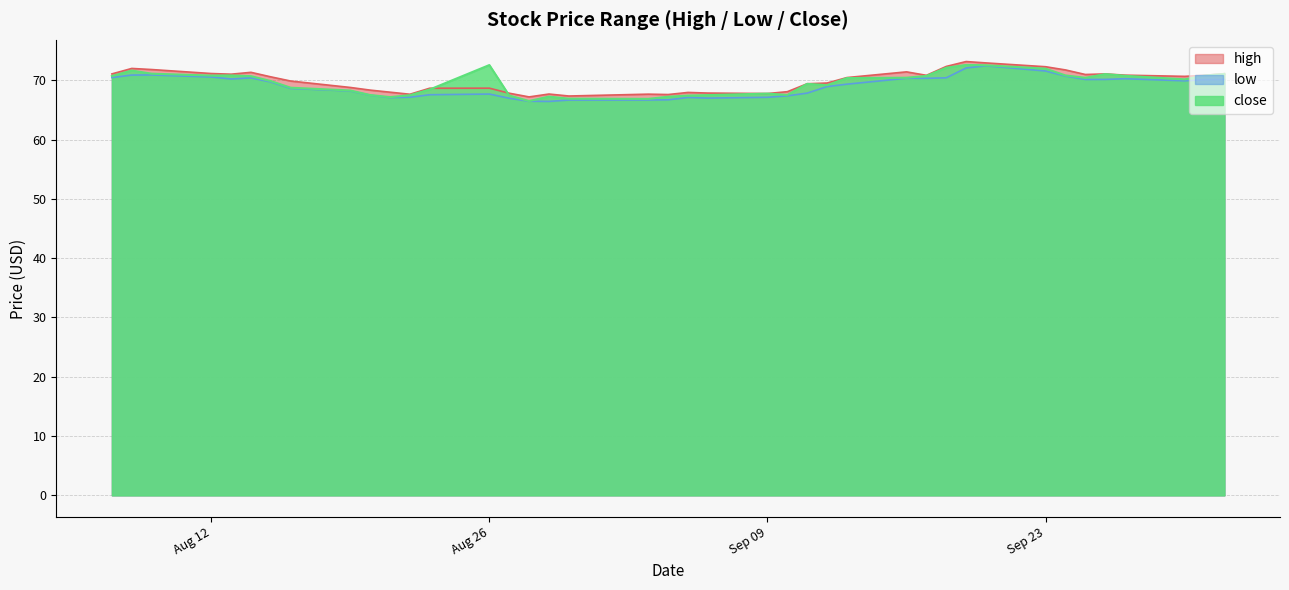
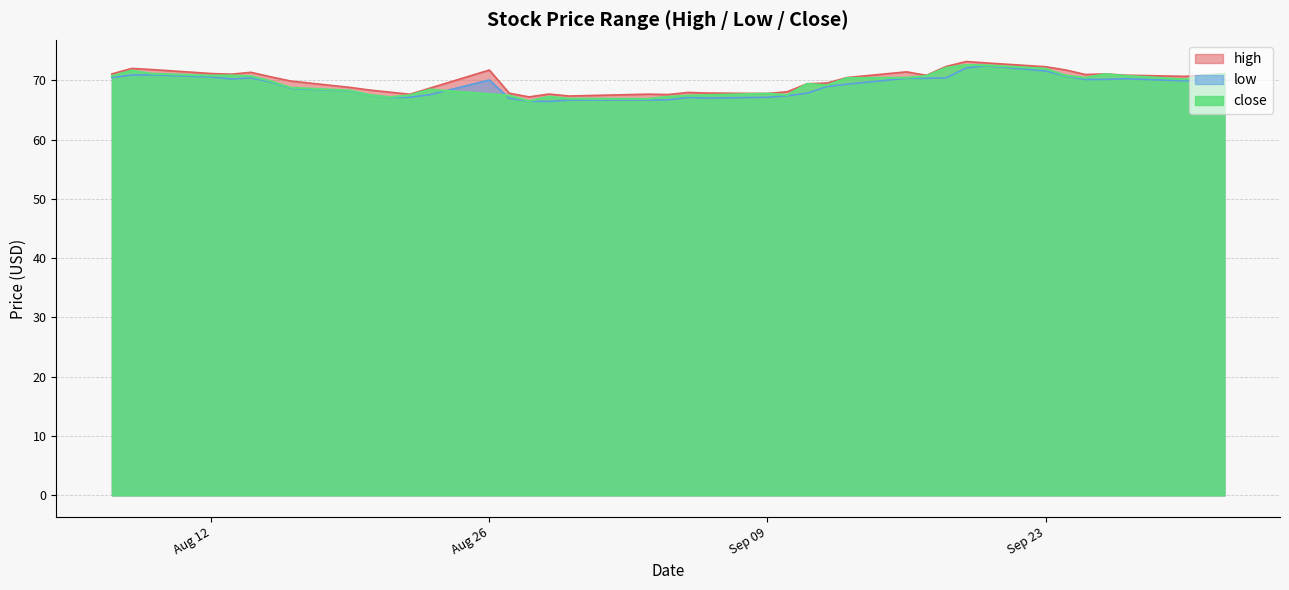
high, Aug 26: 69 -> 72
low, Aug 26: 68 -> 70
close, Aug 26: 73 -> 68
